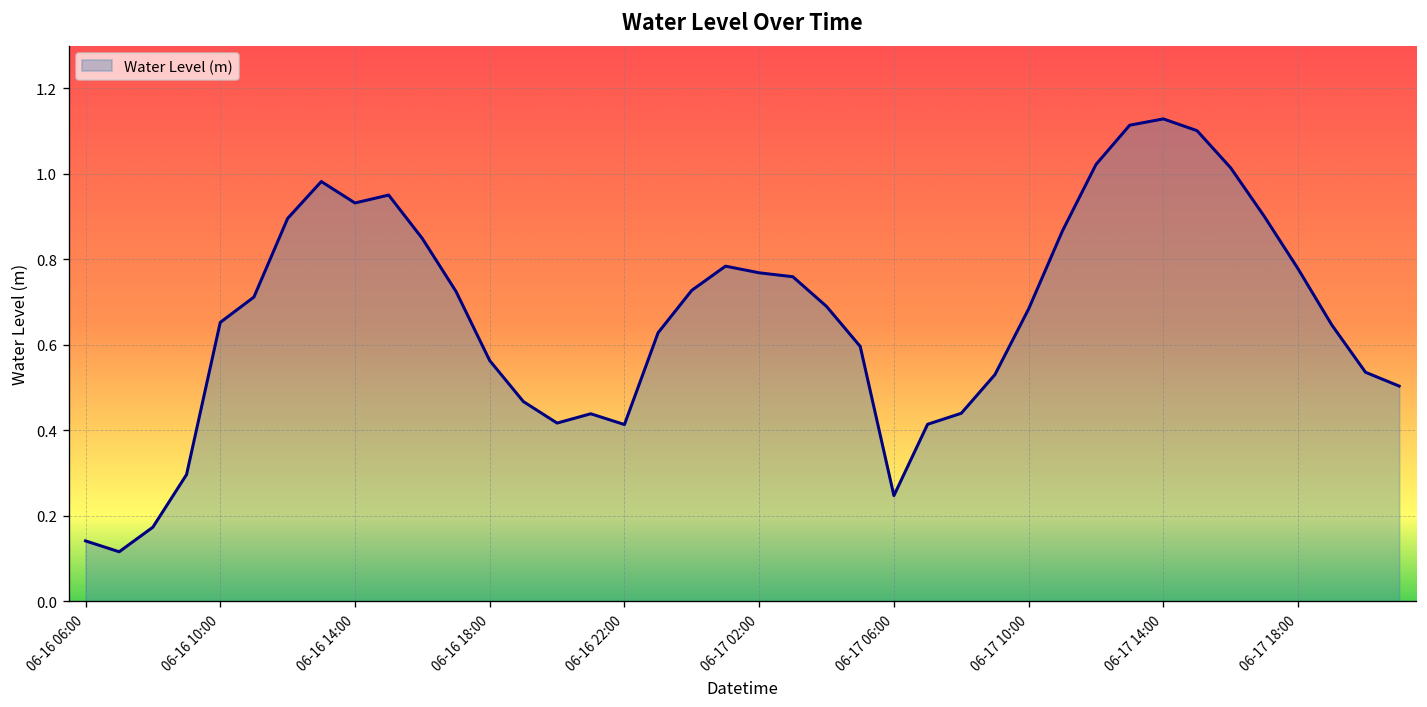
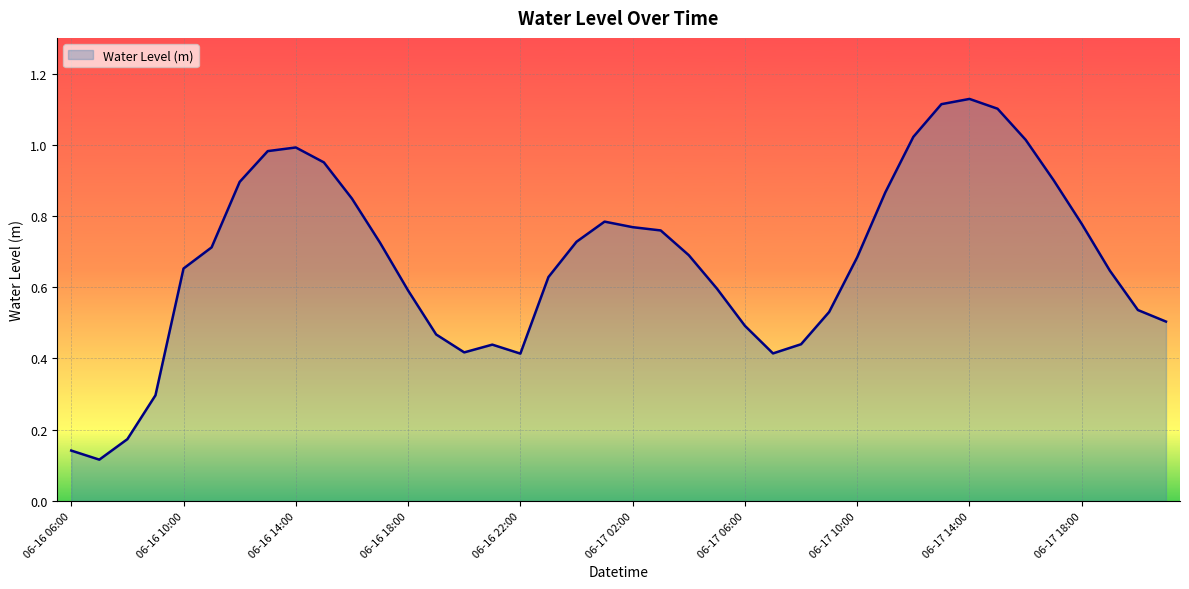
06-16 14:00: 0.93 -> 0.99
06-16 18:00: 0.56 -> 0.59
06-17 06:00: 0.25 -> 0.49
